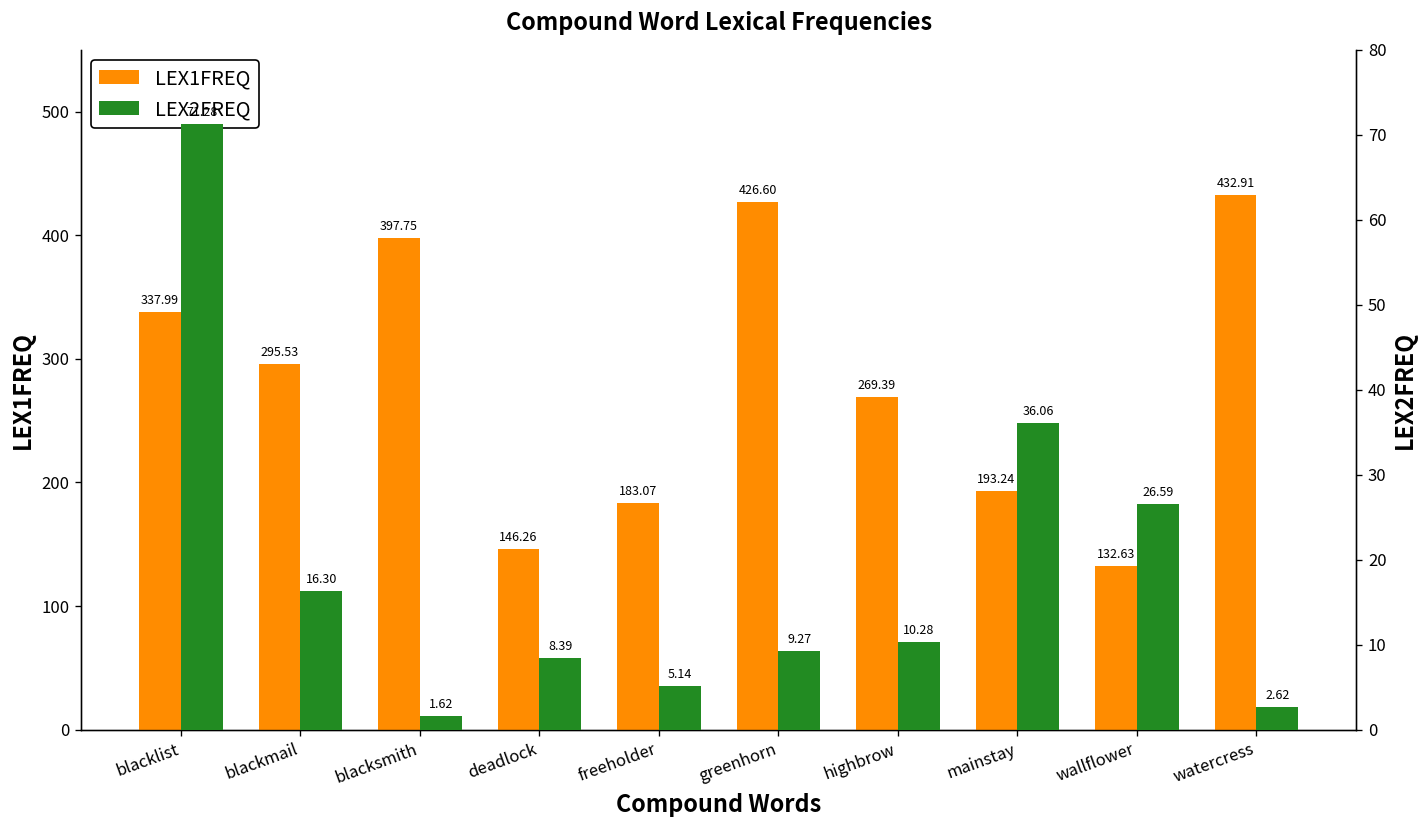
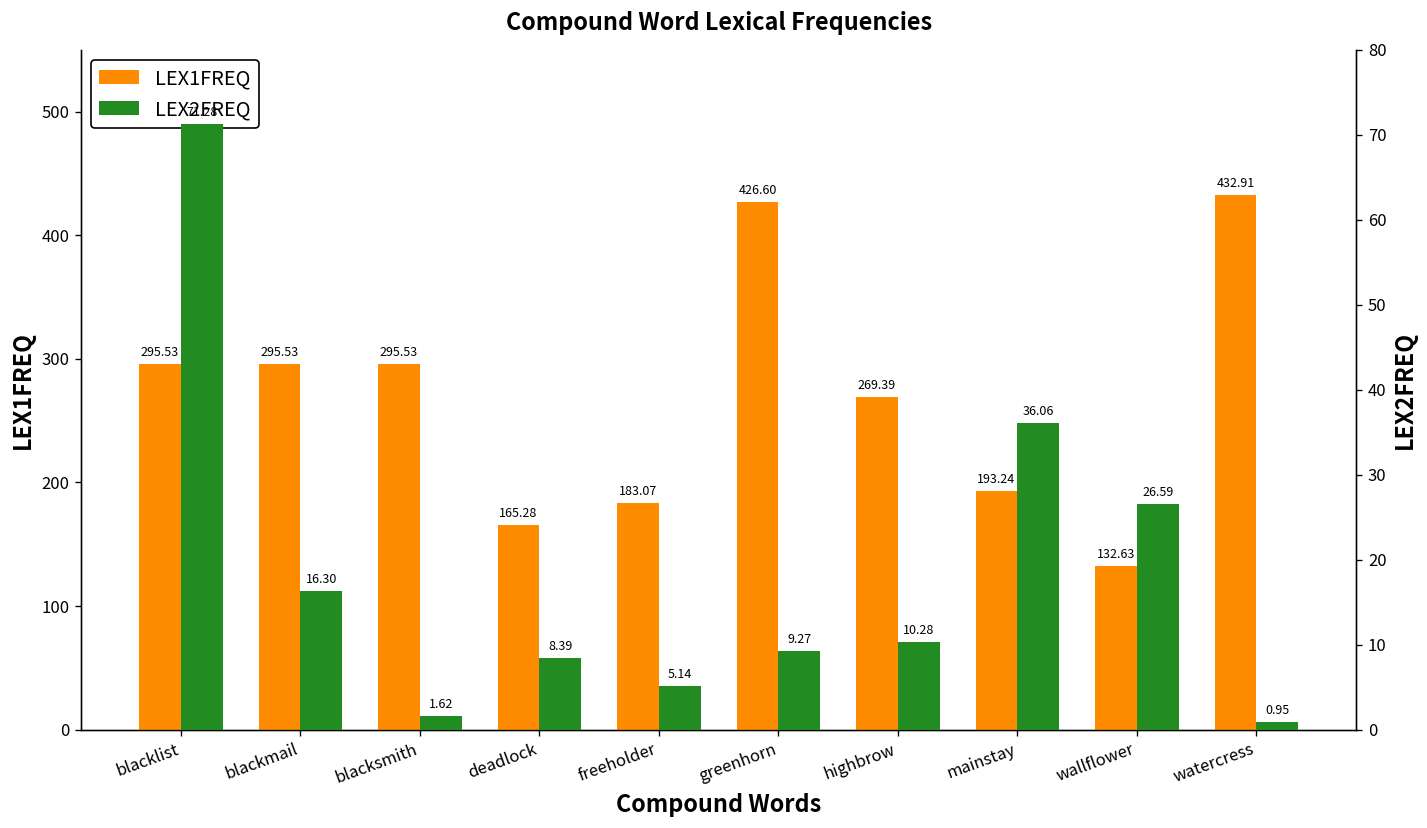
LEX1FREQ, blacklist: 337.99 -> 295.53
LEX1FREQ, blacksmith: 397.75 -> 295.53
LEX1FREQ, deadlock: 146.26 -> 165.28
LEX2FREQ, watercress: 2.62 -> 0.95
